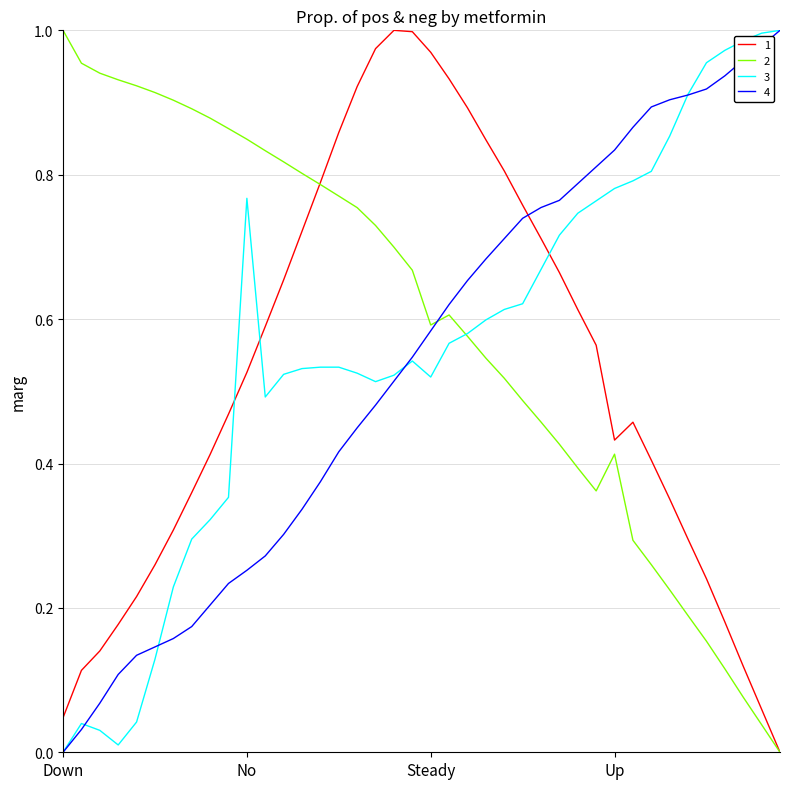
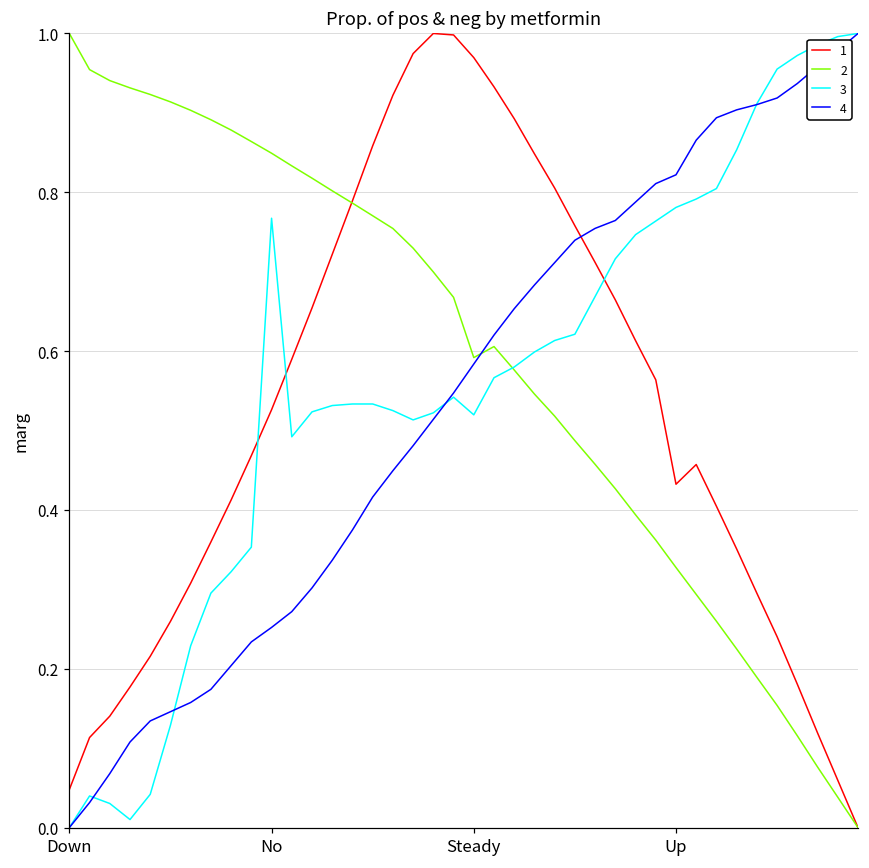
2, Up: 0.41 -> 0.33
4, Up: 0.83 -> 0.82
